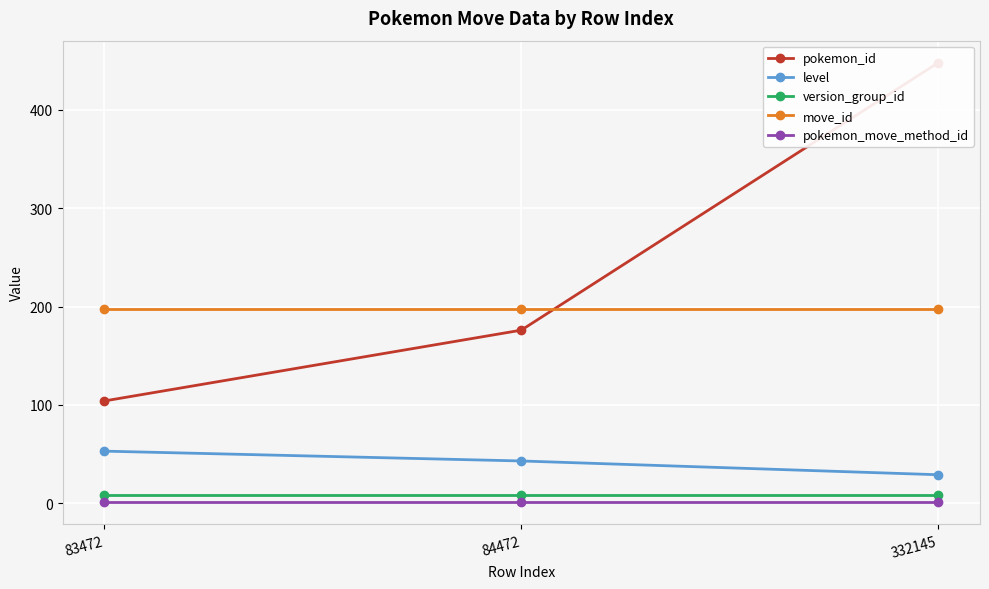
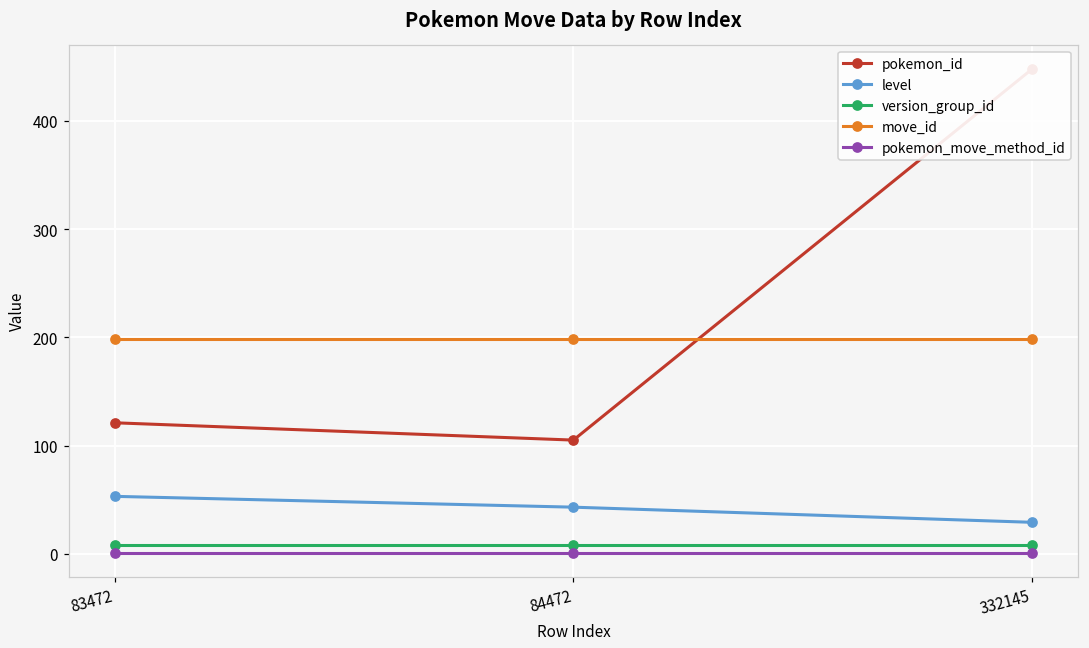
pokemon_id, 83472: 100 -> 120
pokemon_id, 84472: 180 -> 110
